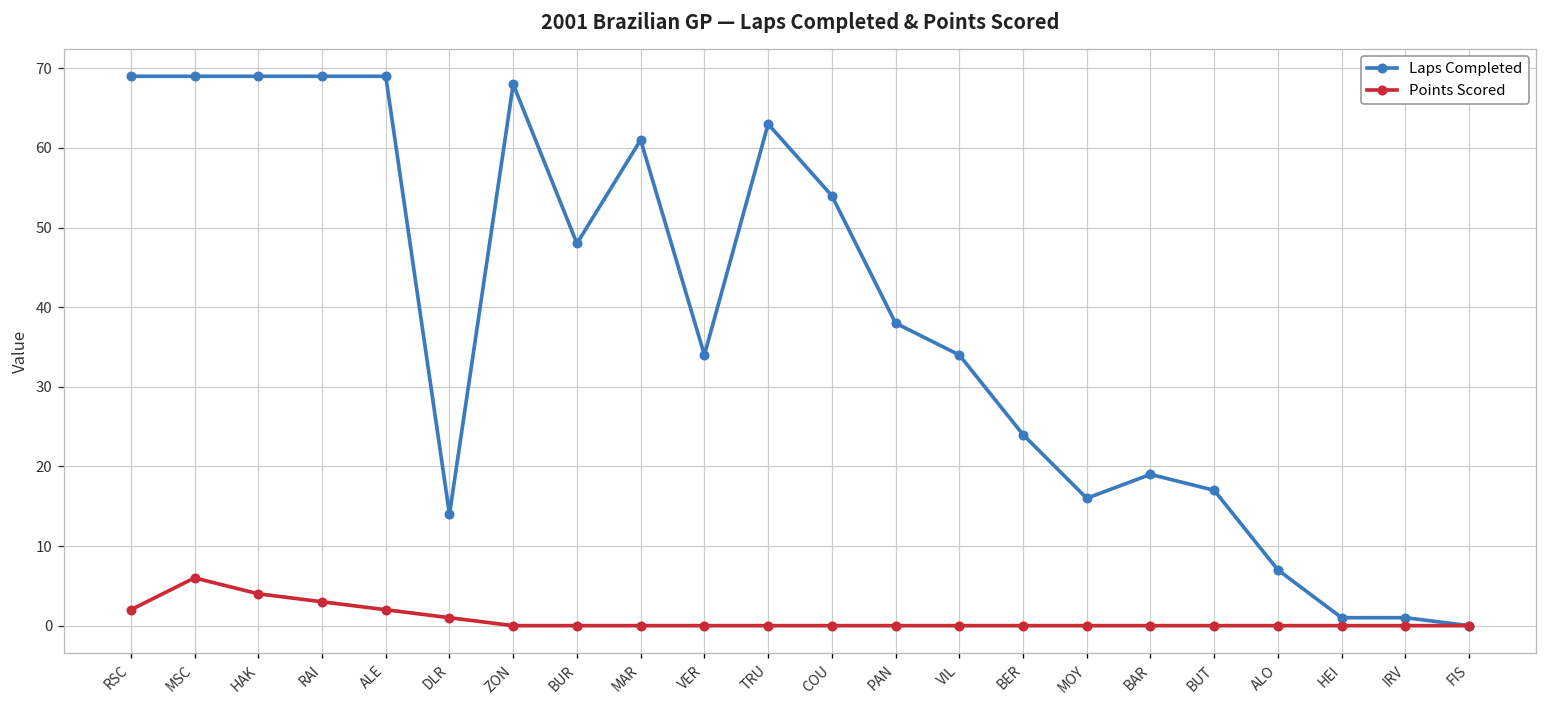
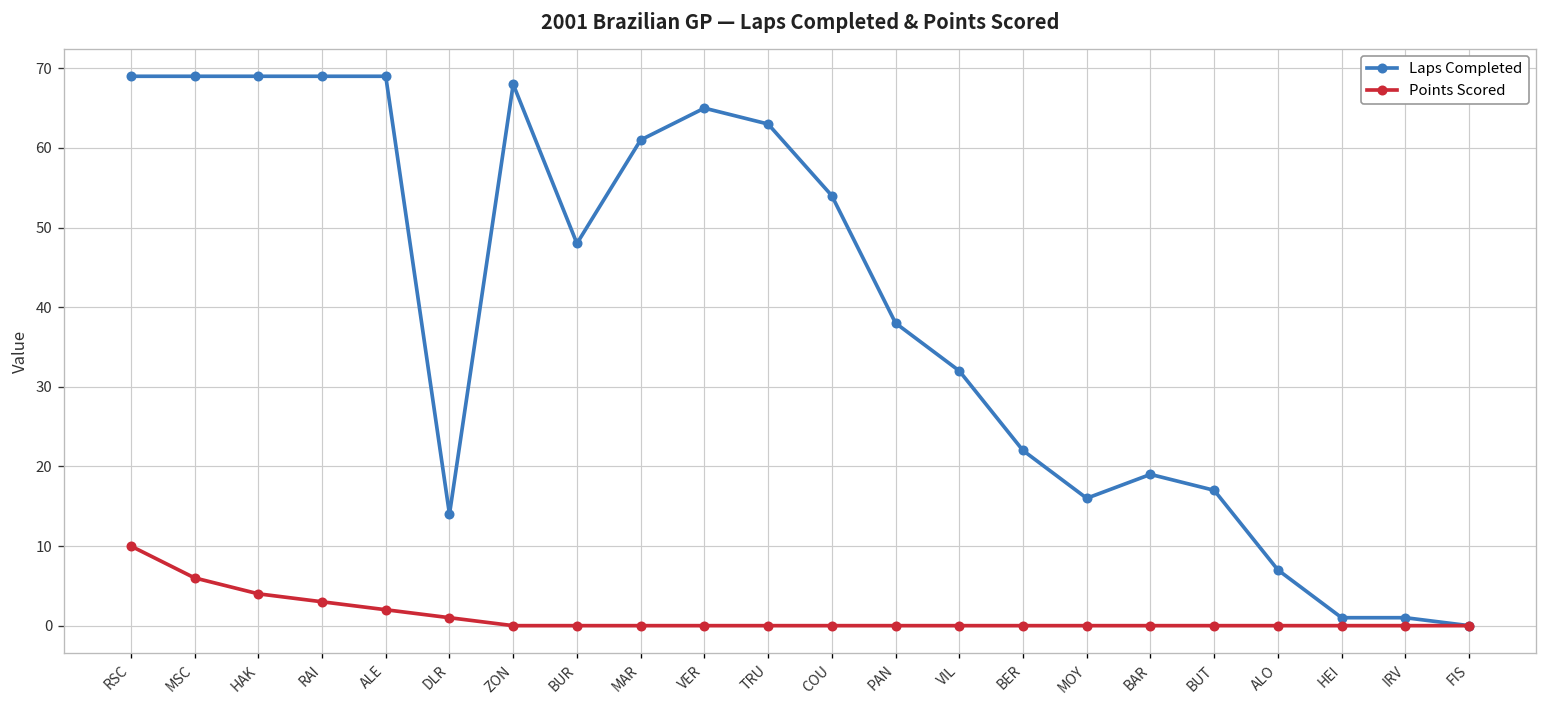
Points Scored, RSC: 2 -> 10
Laps Completed, VER: 34 -> 65
Laps Completed, VIL: 34 -> 32
Laps Completed, BER: 24 -> 22
